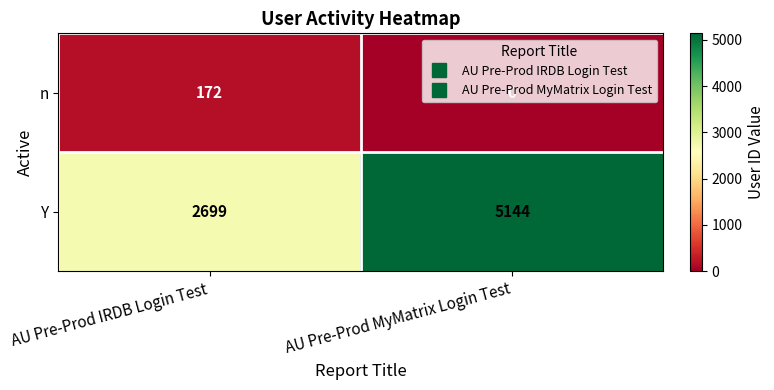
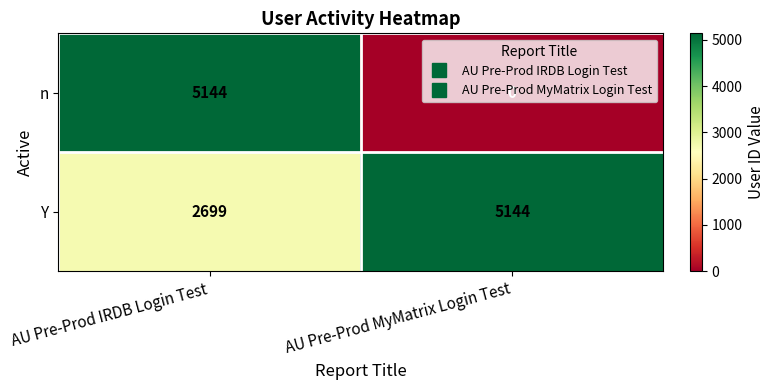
n, AU Pre-Prod IRDB Login Test: 172 -> 5144
